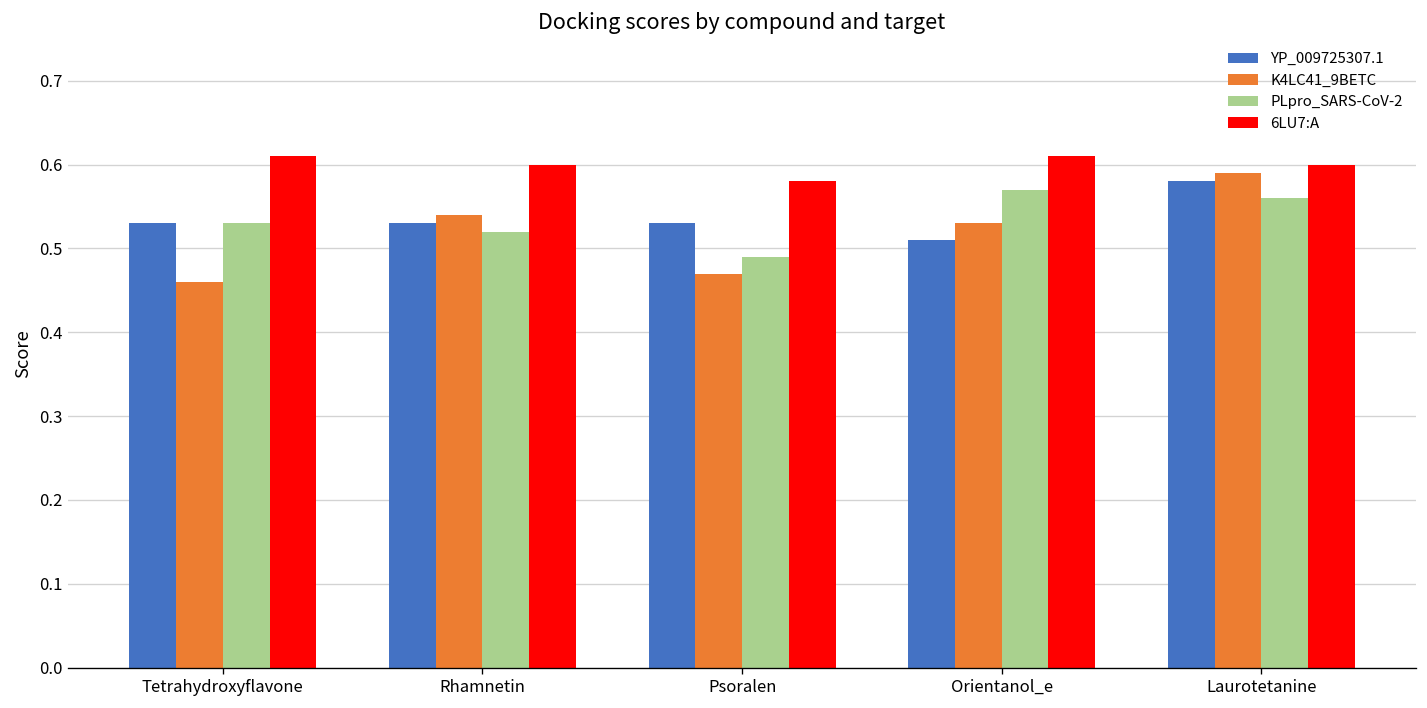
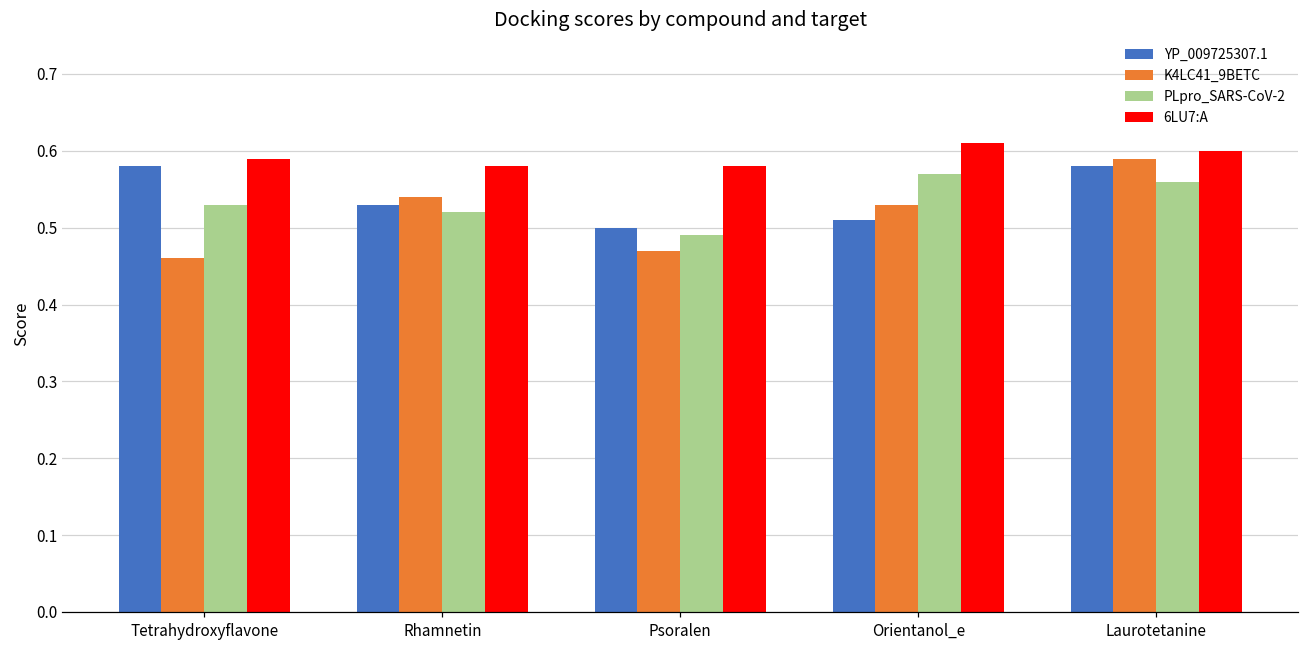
YP_009725307.1, Tetrahydroxyflavone: 0.53 -> 0.58
6LU7:A, Tetrahydroxyflavone: 0.61 -> 0.59
6LU7:A, Rhamnetin: 0.60 -> 0.58
YP_009725307.1, Psoralen: 0.53 -> 0.50
